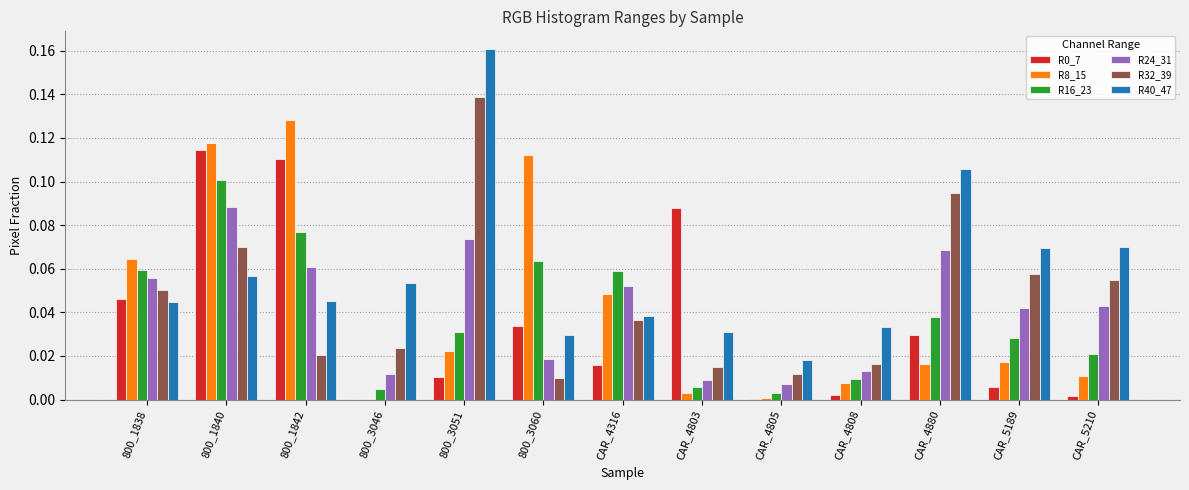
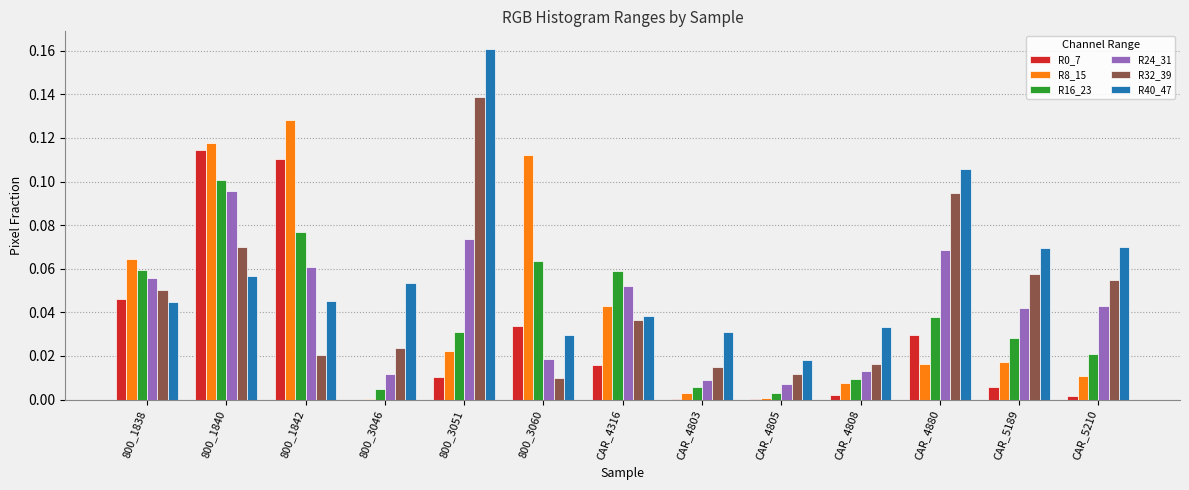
R24_31, 800_1840: 0.088 -> 0.096
R8_15, CAR_4316: 0.048 -> 0.043
R0_7, CAR_4803: 0.088 -> 0.000
